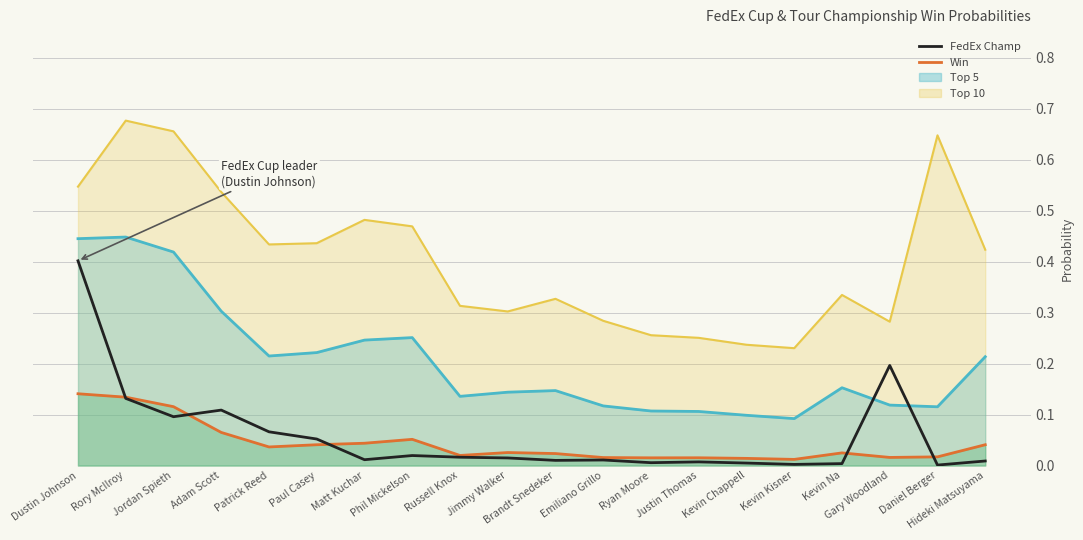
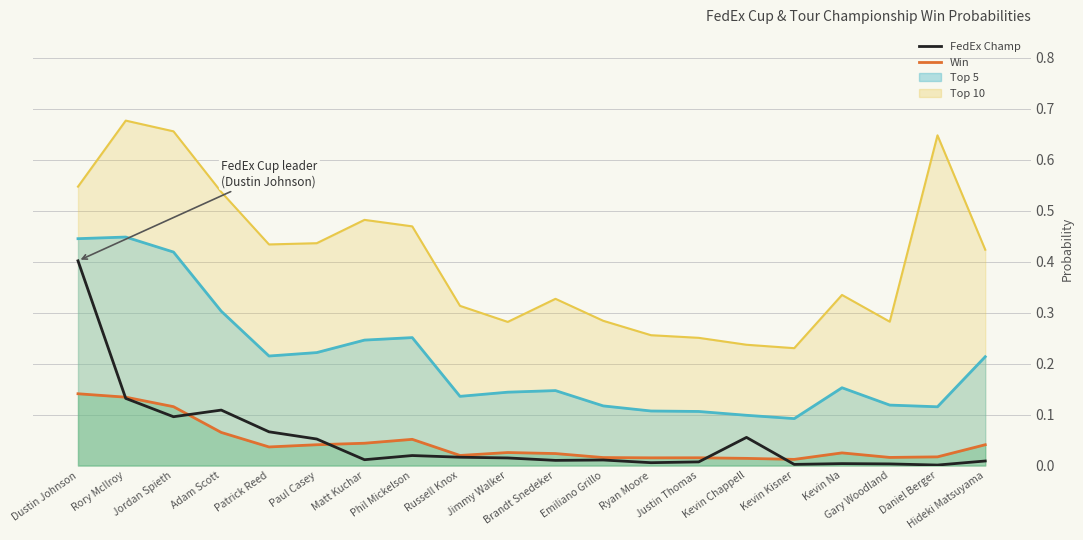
Top 10, Jimmy Walker: 0.30 -> 0.28
FedEx Champ, Kevin Chappell: 0.00 -> 0.06
FedEx Champ, Gary Woodland: 0.20 -> 0.00
